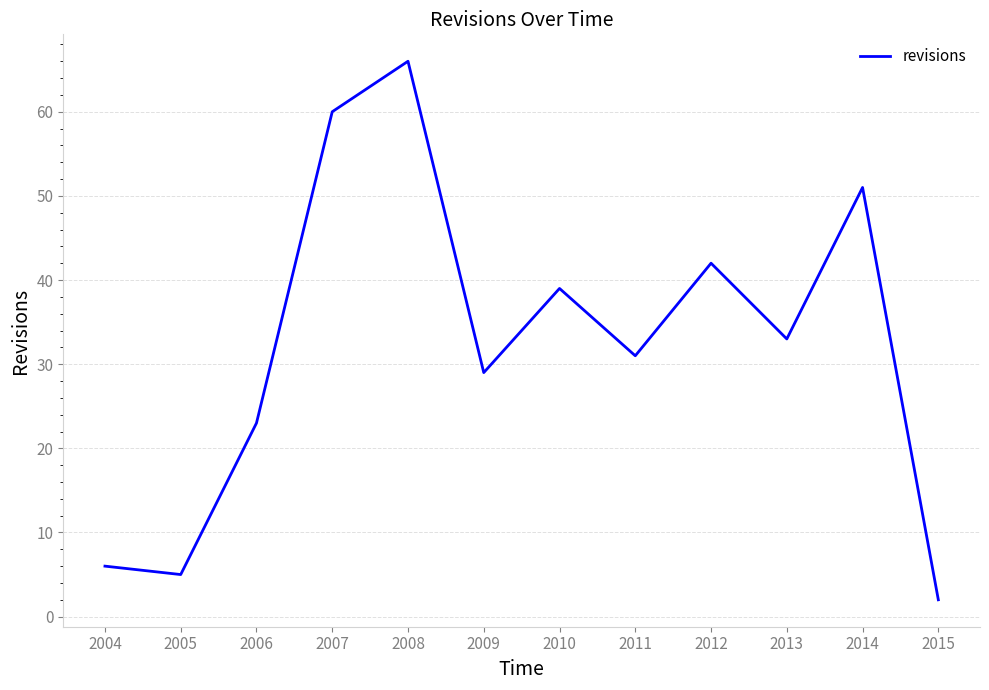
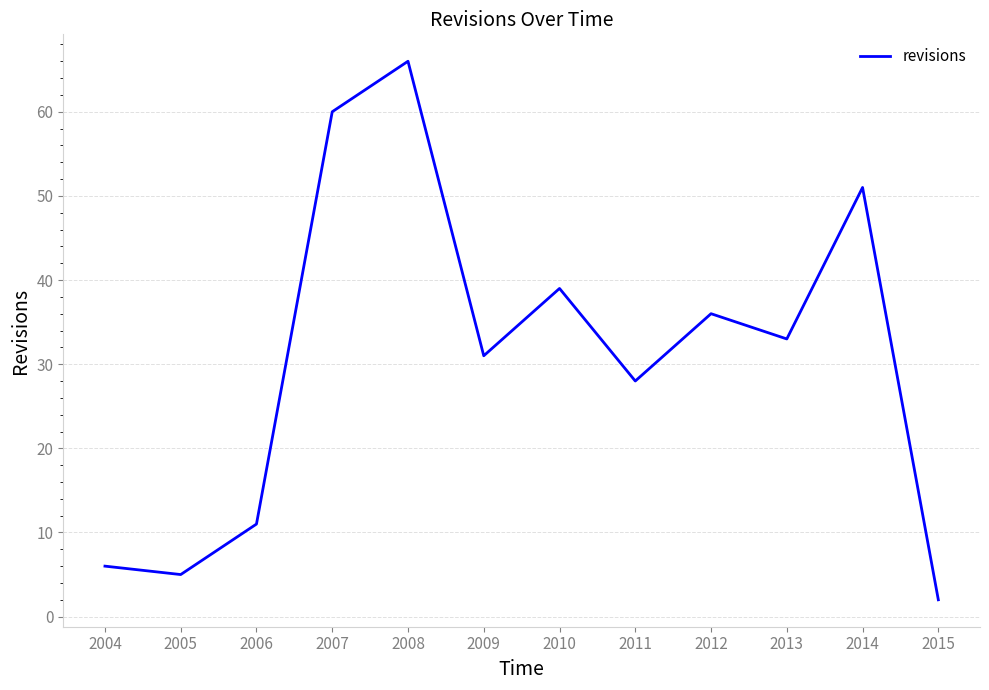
2006: 23 -> 11
2009: 29 -> 31
2011: 31 -> 28
2012: 42 -> 36
